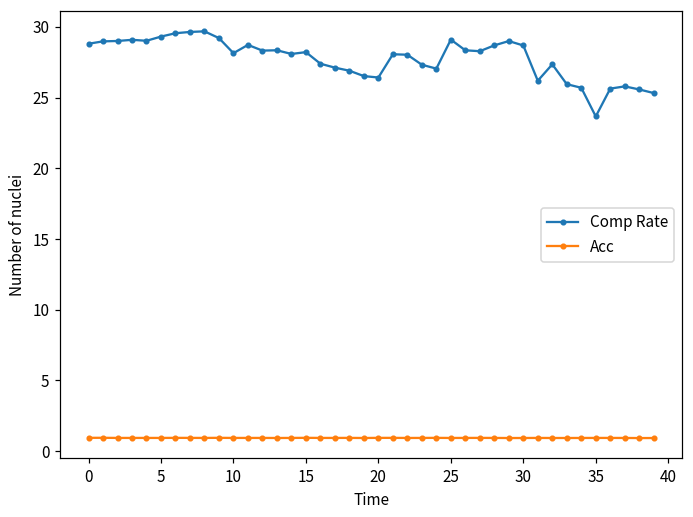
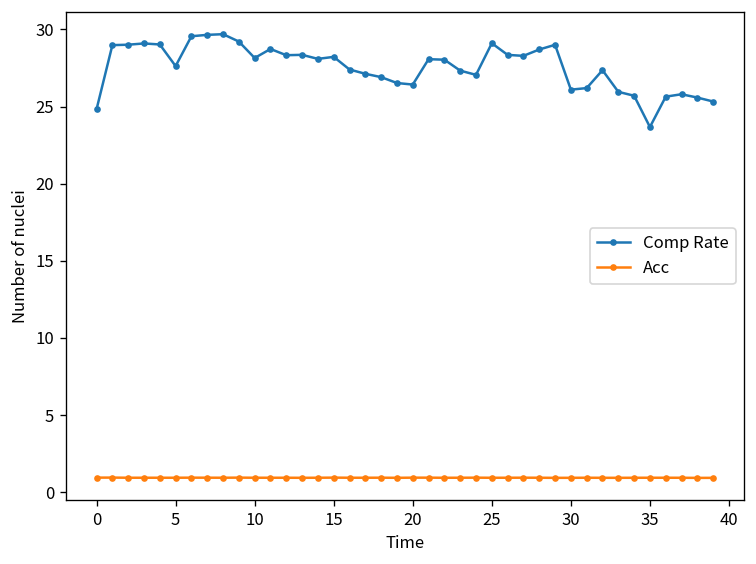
Comp Rate, 0: 28.8 -> 24.8
Comp Rate, 5: 29.3 -> 27.6
Comp Rate, 30: 28.7 -> 26.1
